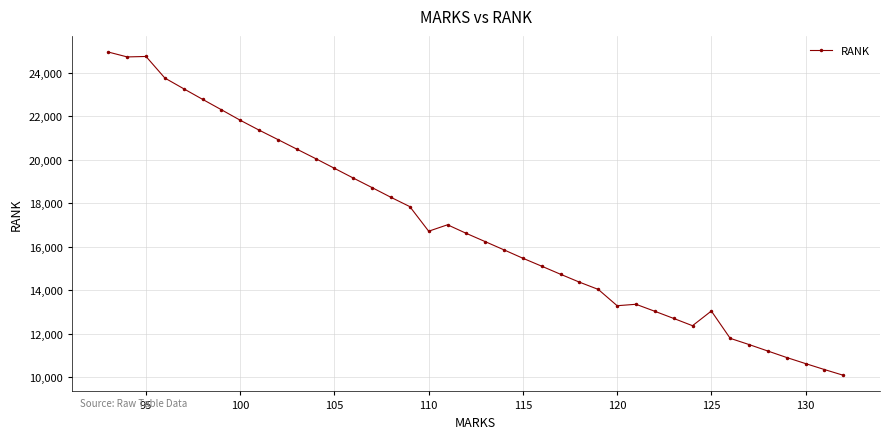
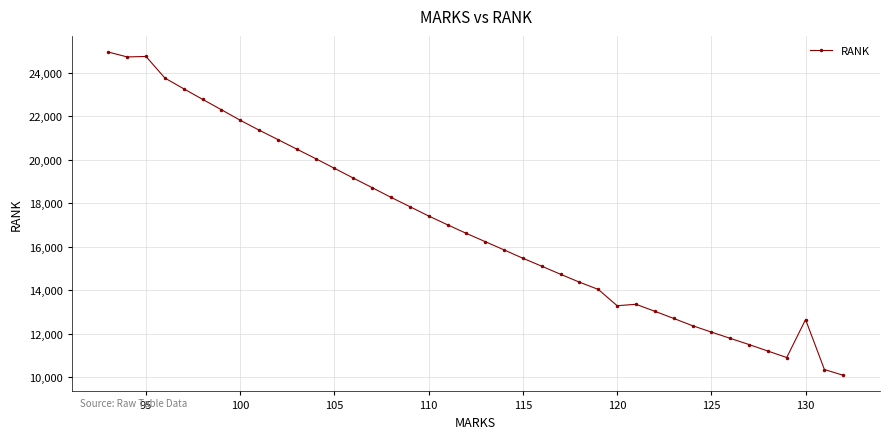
110: 16,700 -> 17,400
125: 13,000 -> 12,100
130: 10,600 -> 12,600
